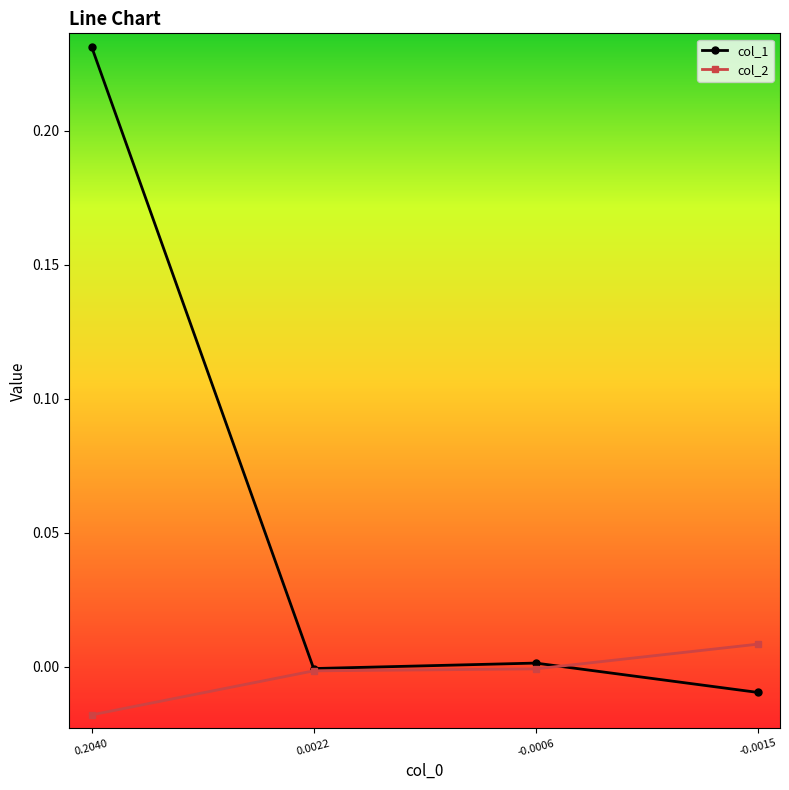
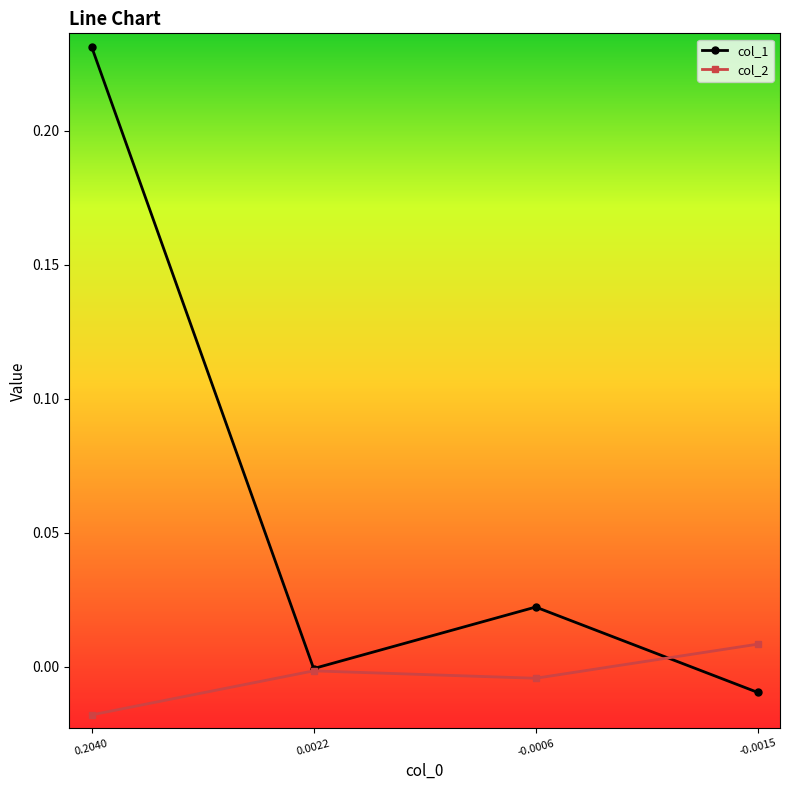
col_1, -0.0006: 0.001 -> 0.022
col_2, -0.0006: -0.001 -> -0.004
